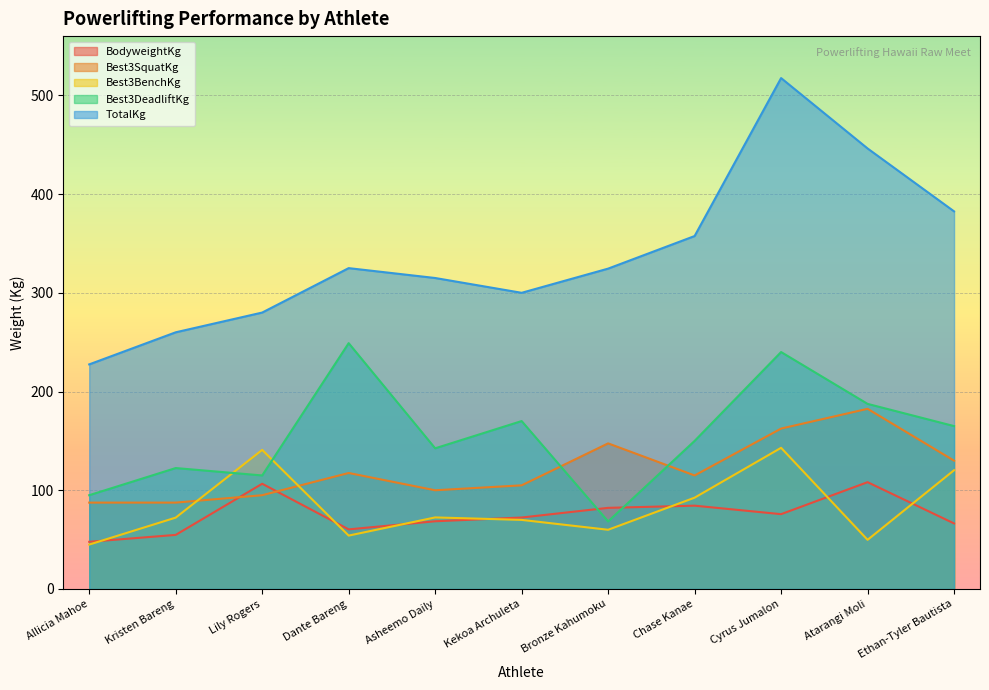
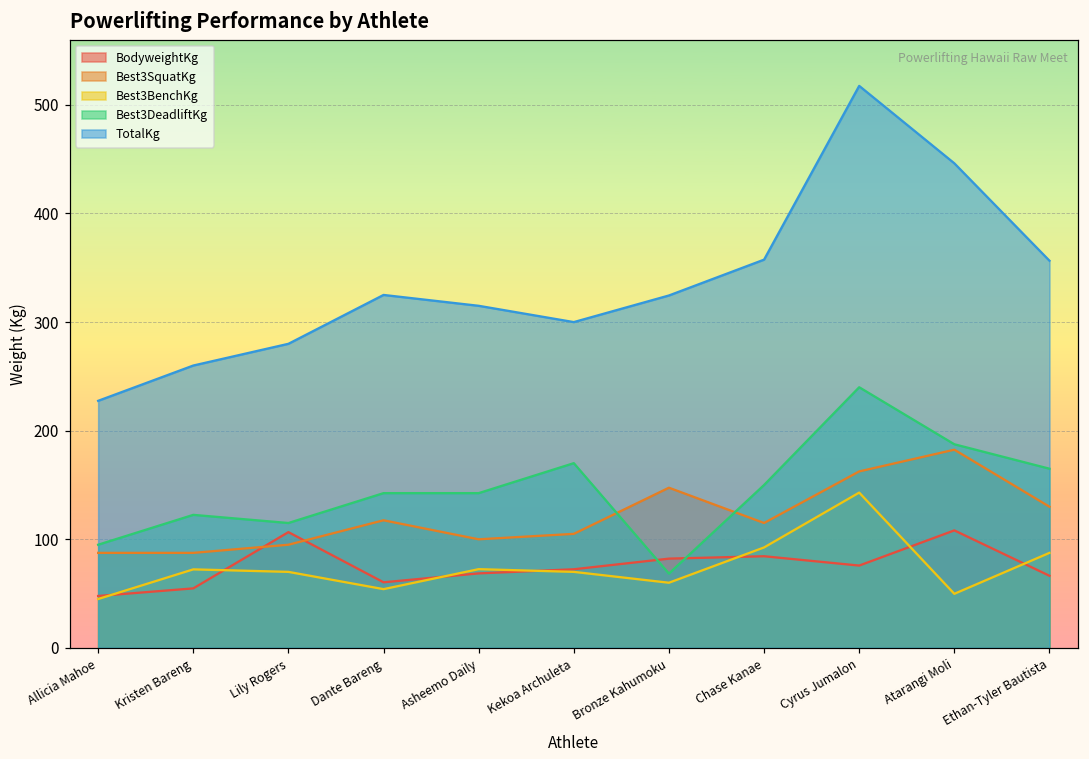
Best3BenchKg, Lily Rogers: 140 -> 70
Best3DeadliftKg, Dante Bareng: 250 -> 140
Best3BenchKg, Ethan-Tyler Bautista: 120 -> 90
TotalKg, Ethan-Tyler Bautista: 380 -> 360
